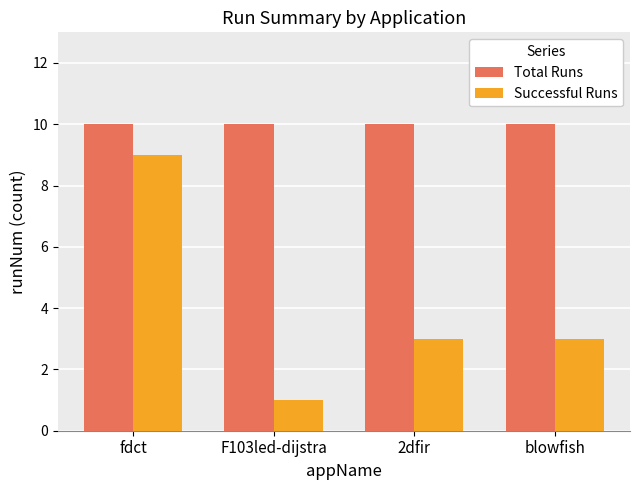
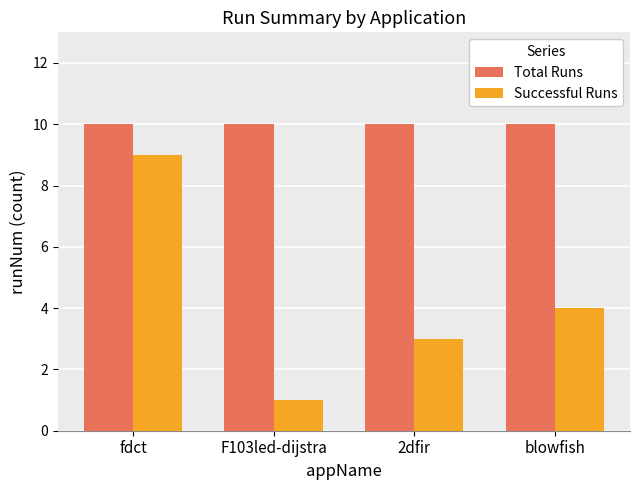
Successful Runs, blowfish: 3 -> 4
